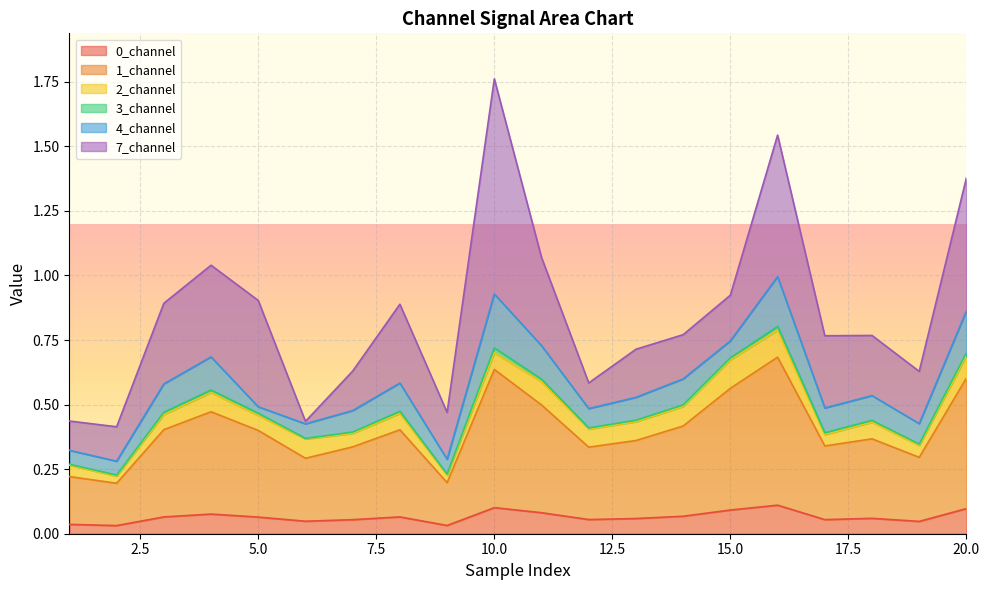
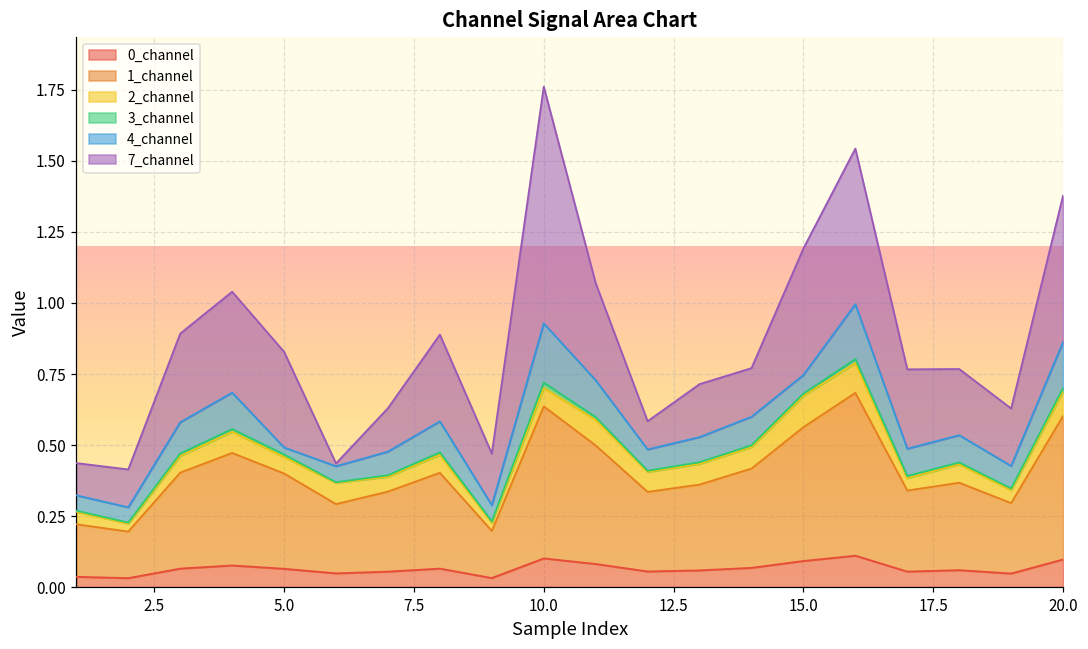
7_channel, 5.0: 0.41 -> 0.34
7_channel, 15.0: 0.18 -> 0.45
